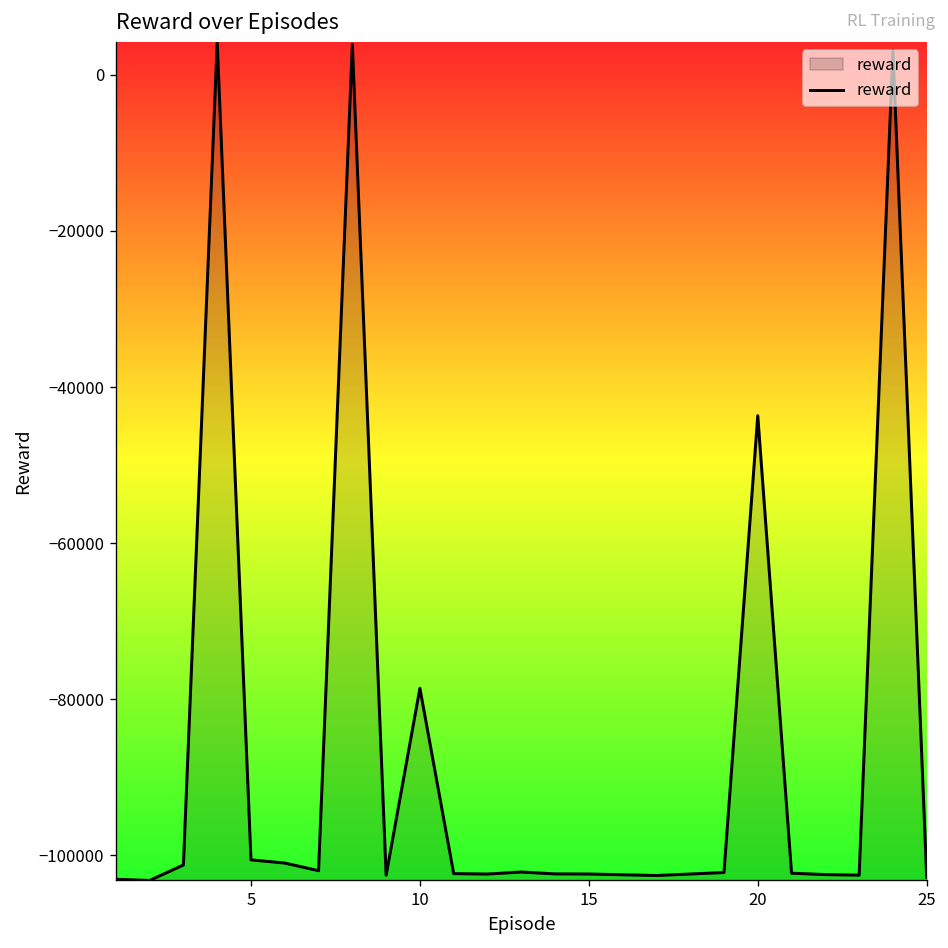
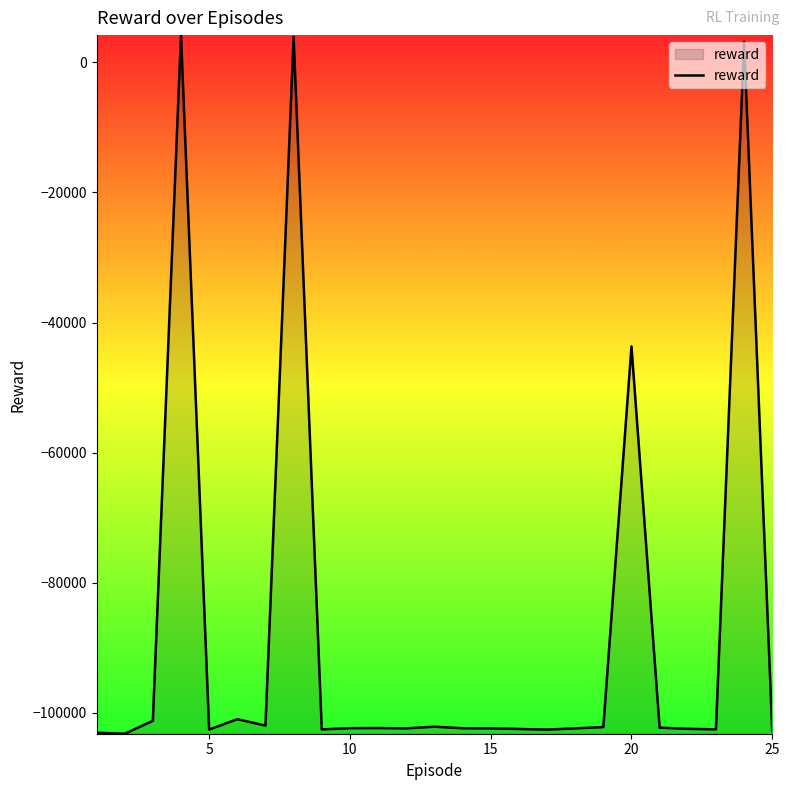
5: -101000 -> -103000
10: -79000 -> -102000
